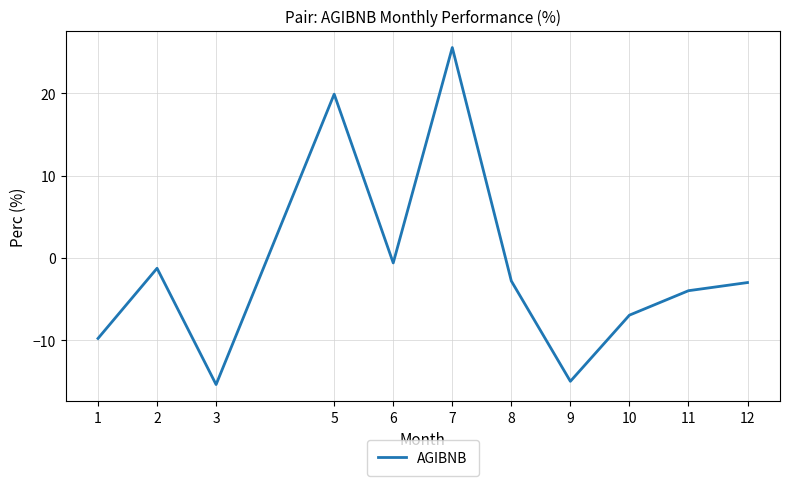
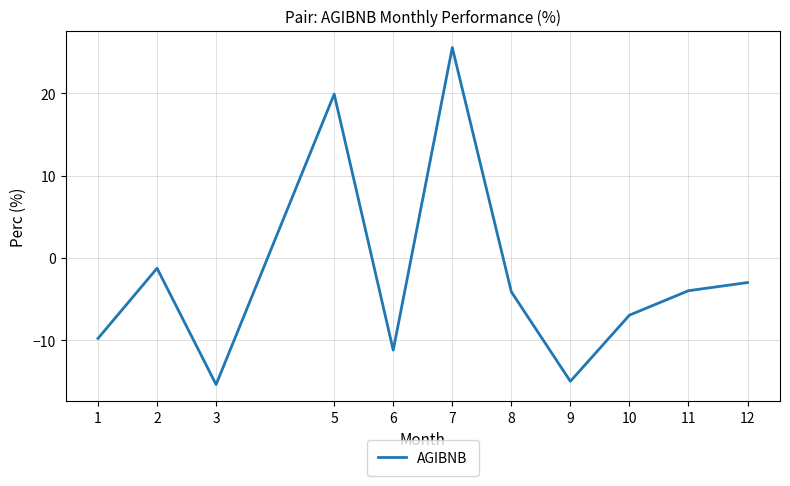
6: -1 -> -11
8: -3 -> -4
